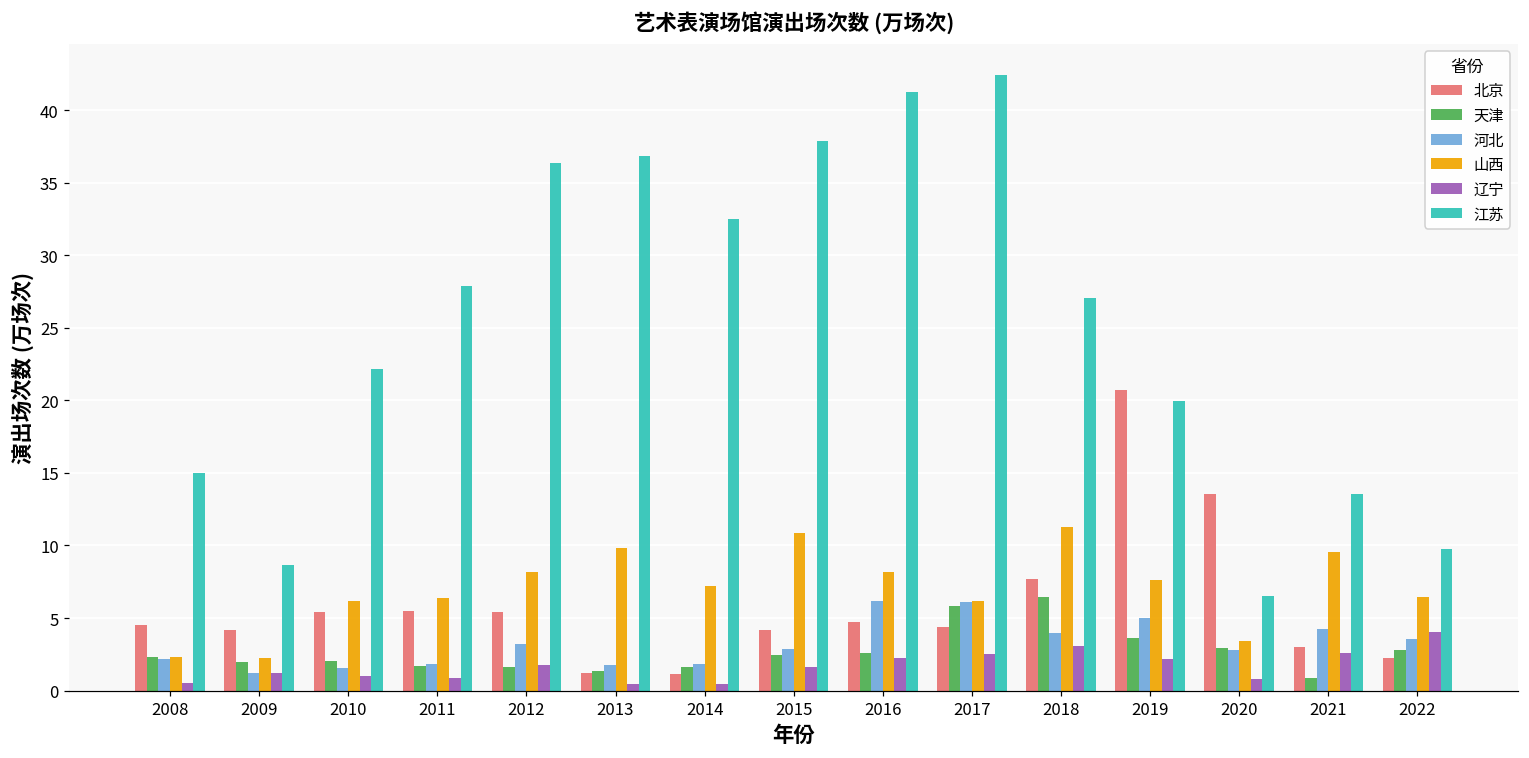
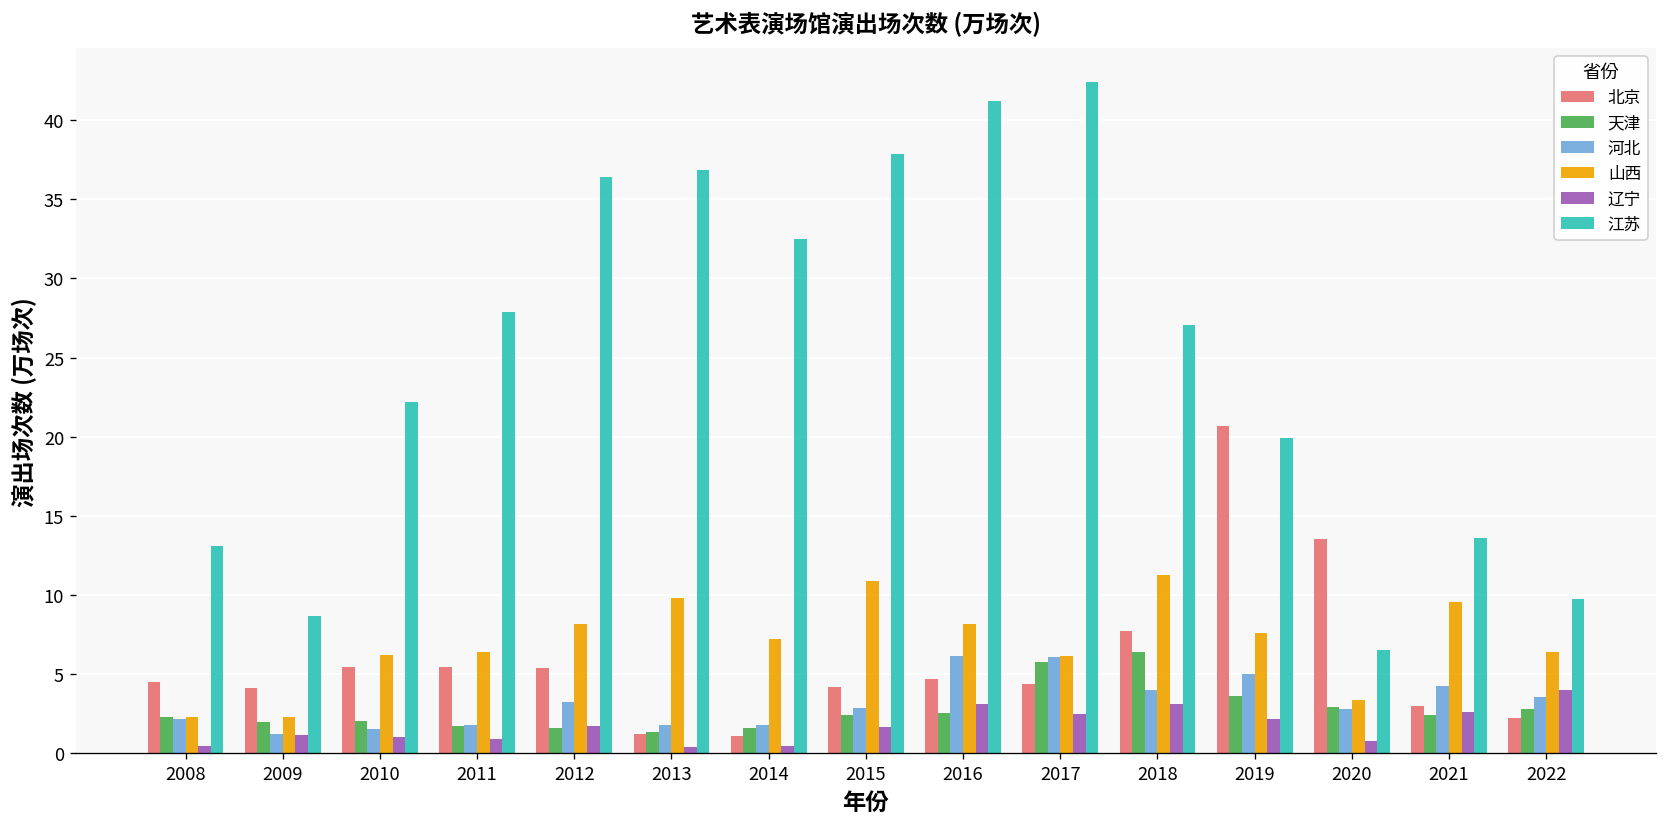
江苏, 2008: 15.0 -> 13.1
辽宁, 2016: 2.2 -> 3.1
天津, 2021: 0.9 -> 2.4
